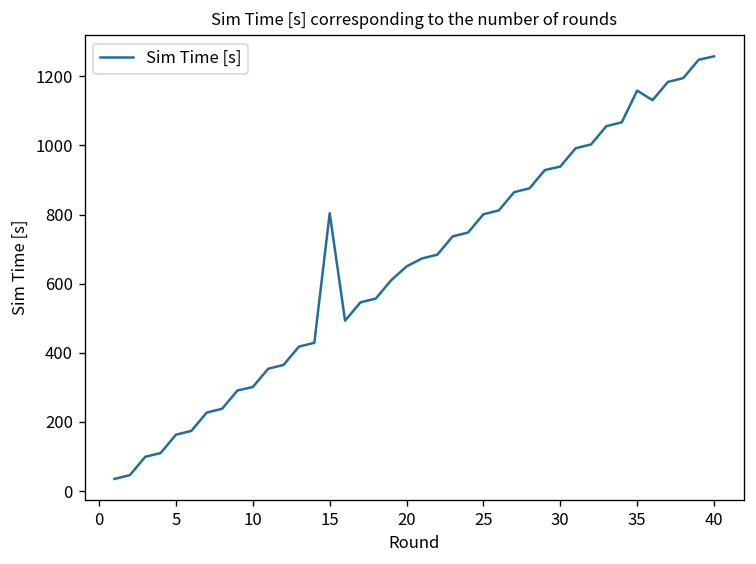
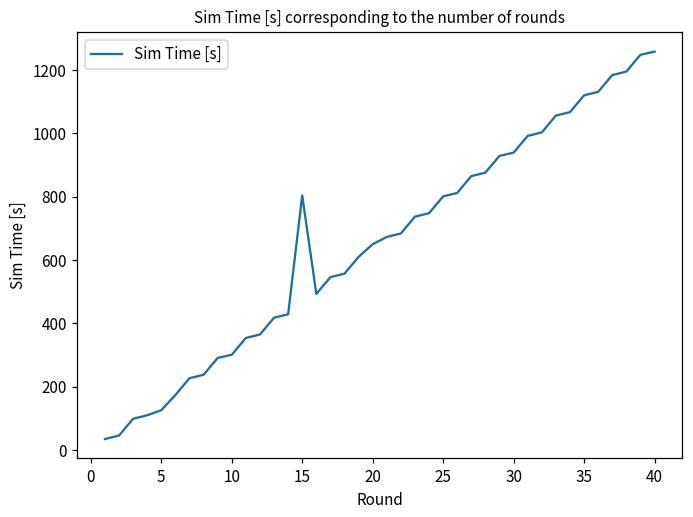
5: 160 -> 130
35: 1160 -> 1120
